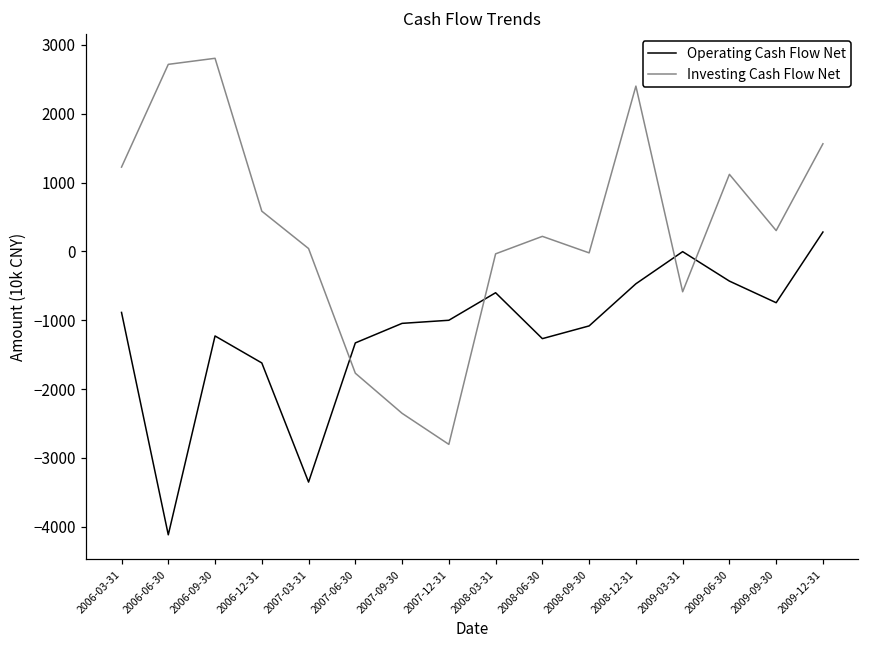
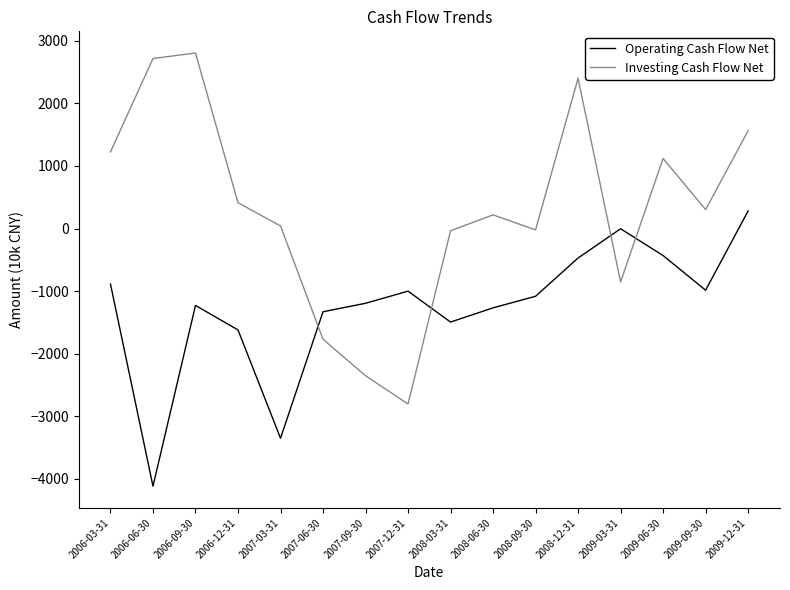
Investing Cash Flow Net, 2006-12-31: 600 -> 400
Operating Cash Flow Net, 2007-09-30: -1000 -> -1200
Operating Cash Flow Net, 2008-03-31: -600 -> -1500
Investing Cash Flow Net, 2009-03-31: -600 -> -900
Operating Cash Flow Net, 2009-09-30: -700 -> -1000
